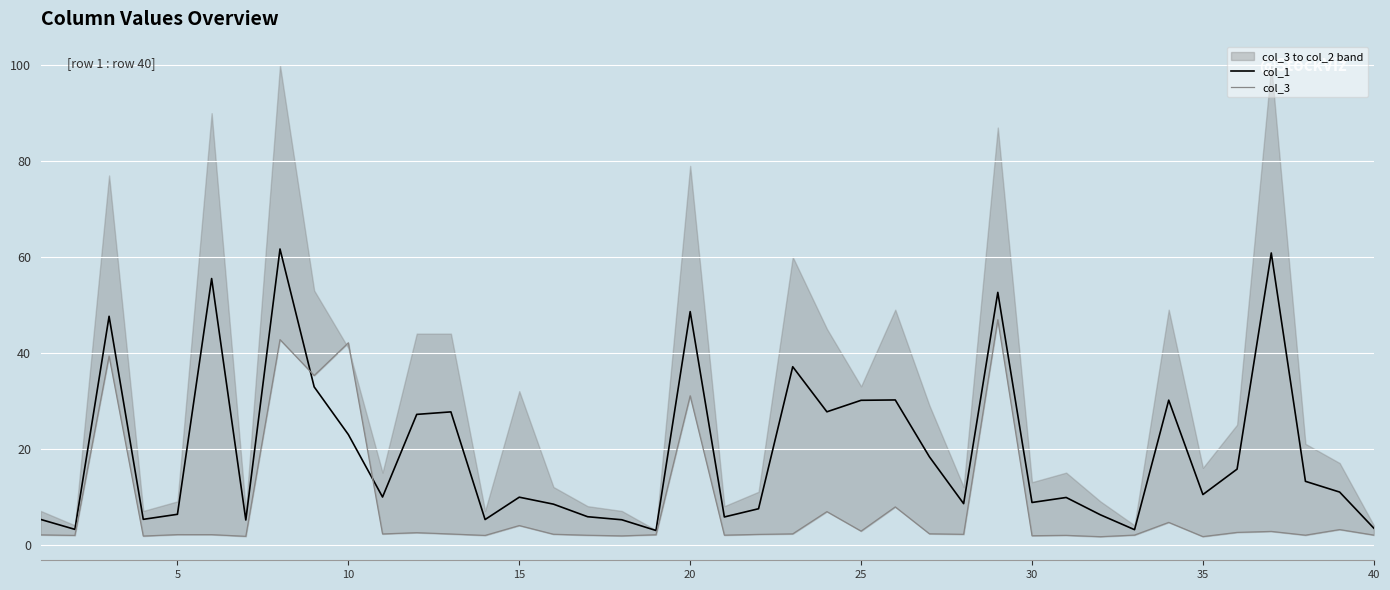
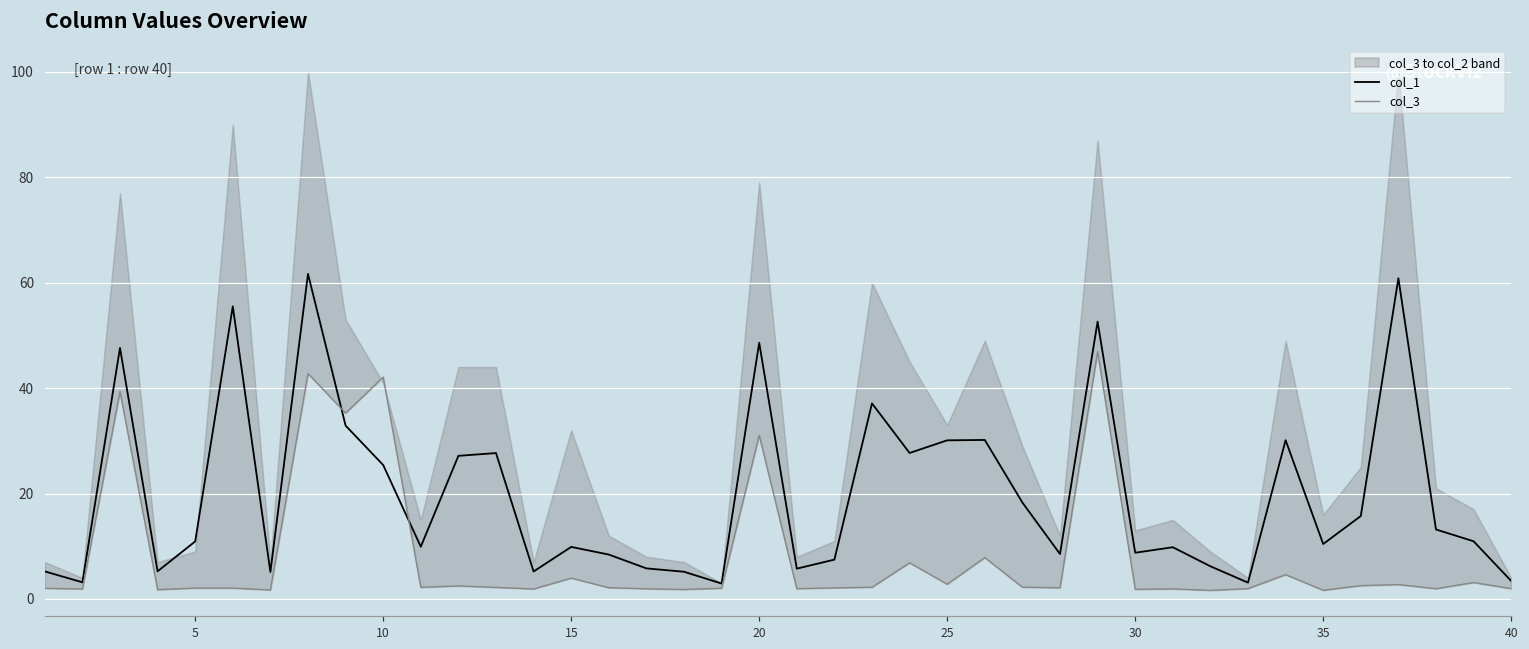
col_1, 5: 6 -> 11
col_1, 10: 23 -> 25
